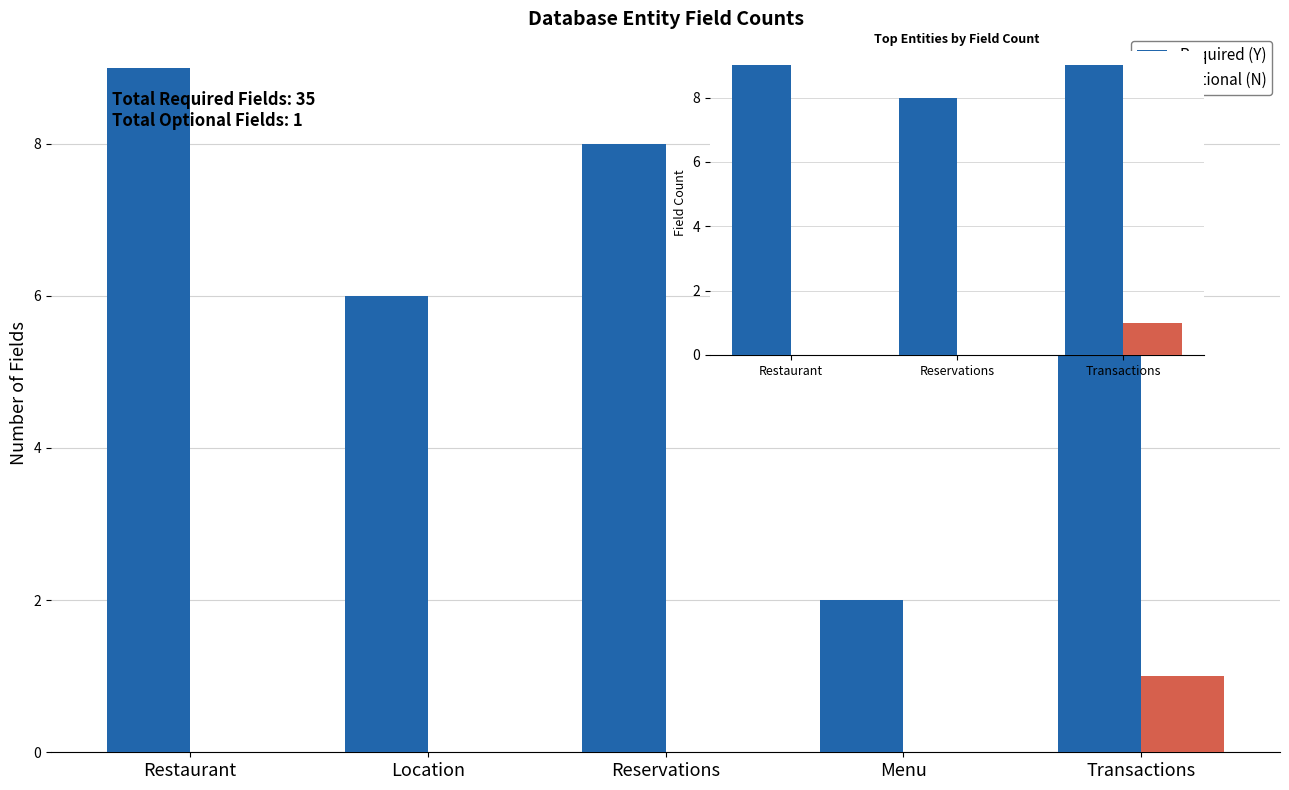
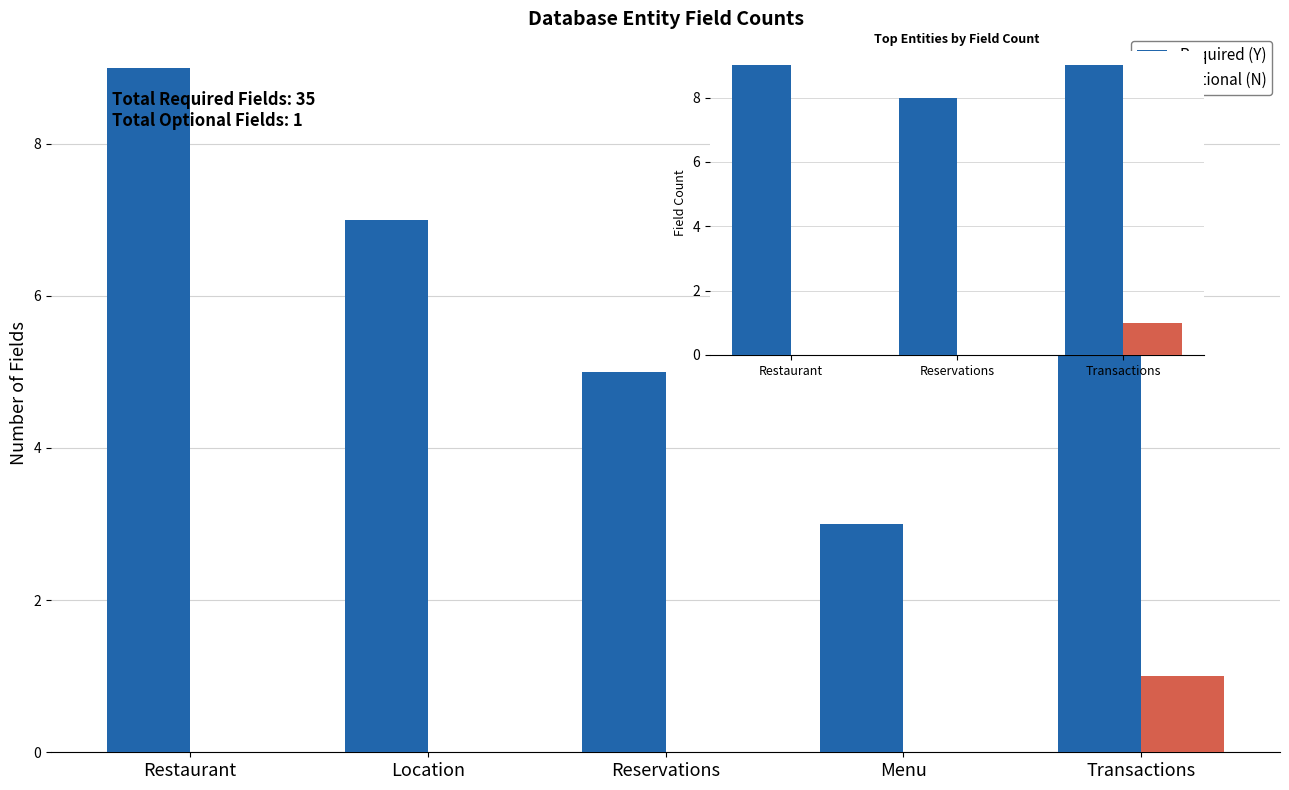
Database Entity Field Counts, Required (Y), Location: 6 -> 7
Database Entity Field Counts, Required (Y), Reservations: 8 -> 5
Database Entity Field Counts, Required (Y), Menu: 2 -> 3
